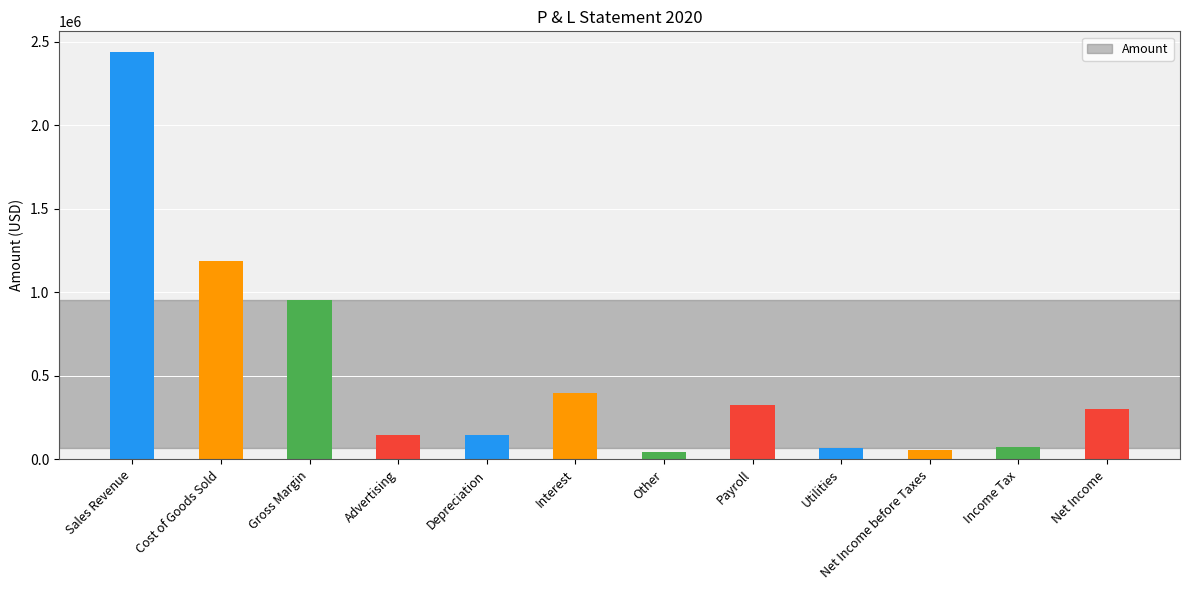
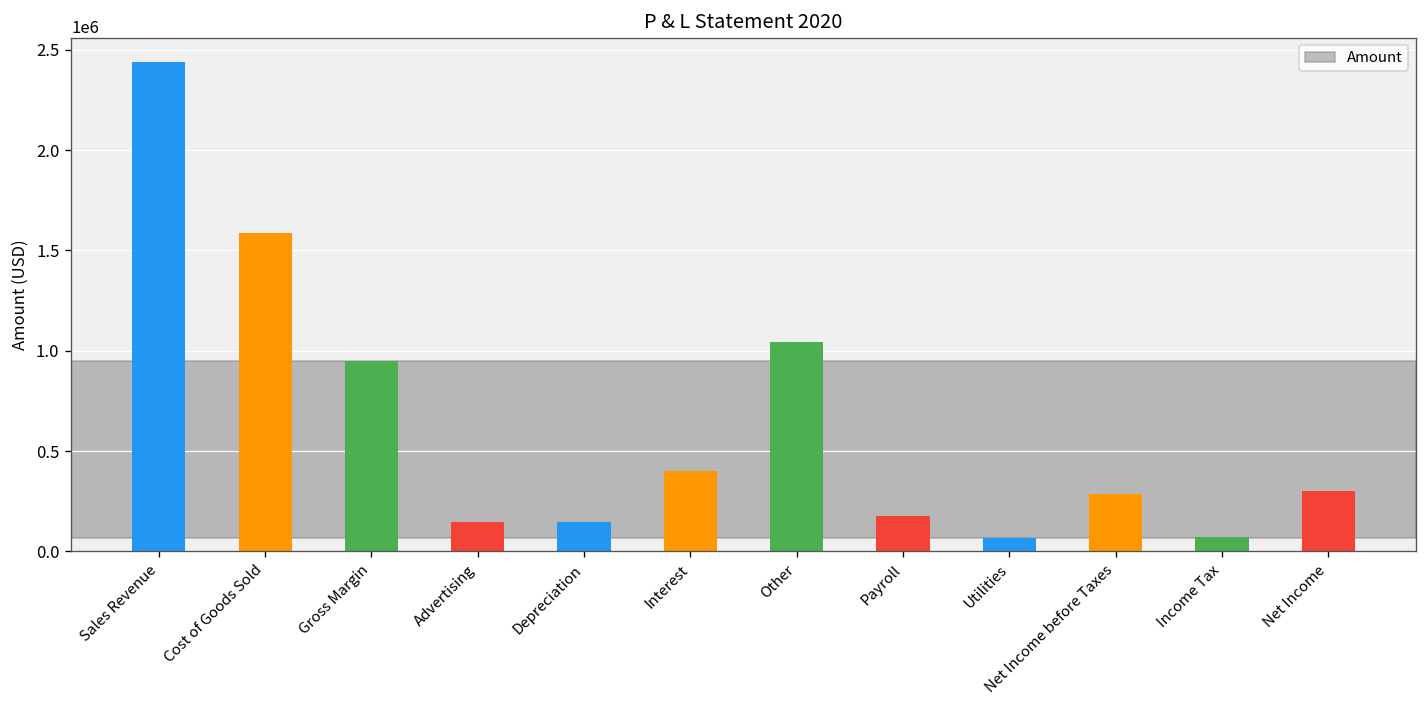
Cost of Goods Sold: 1190000 -> 1590000
Other: 50000 -> 1040000
Payroll: 320000 -> 170000
Net Income before Taxes: 60000 -> 290000
